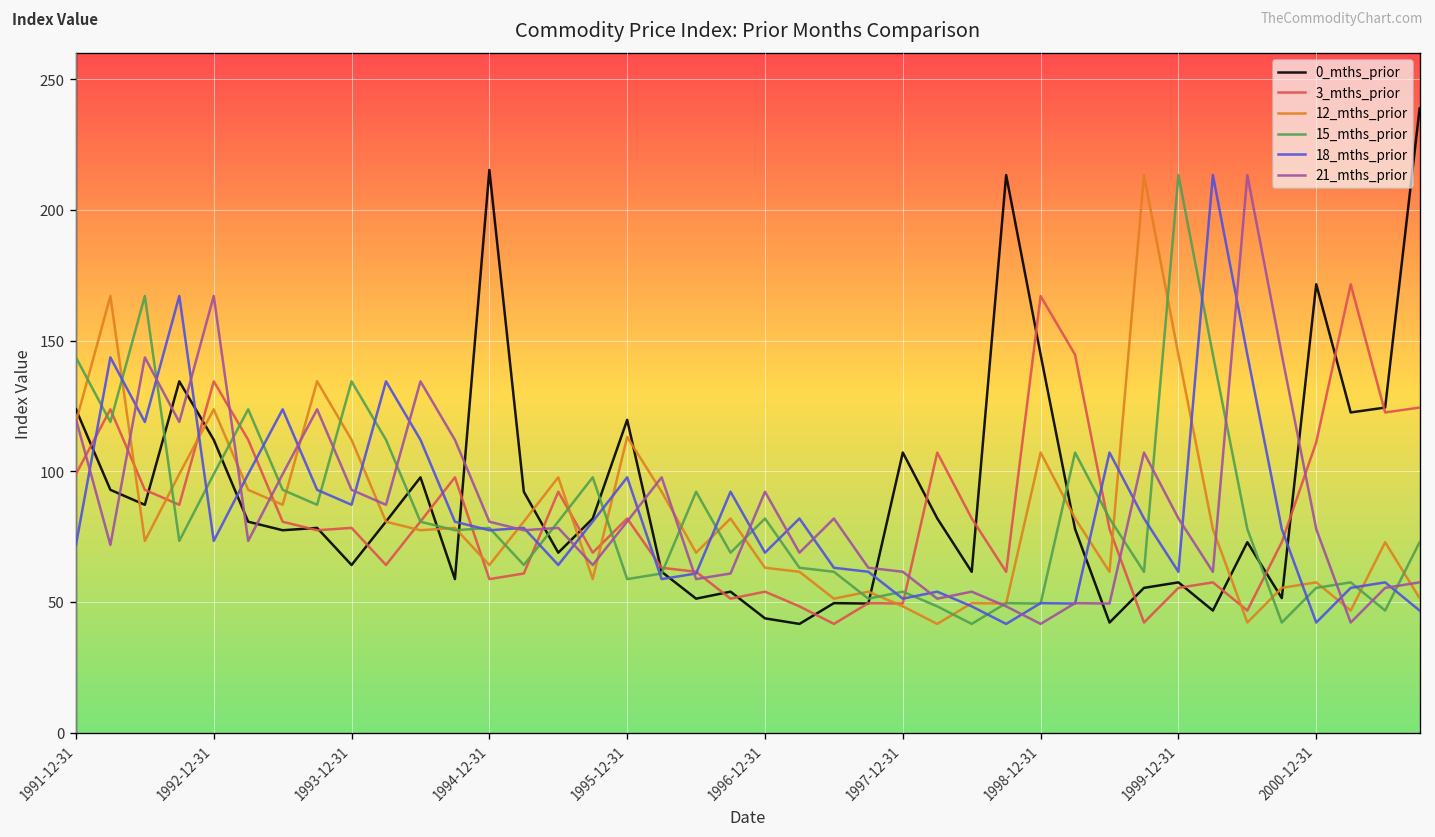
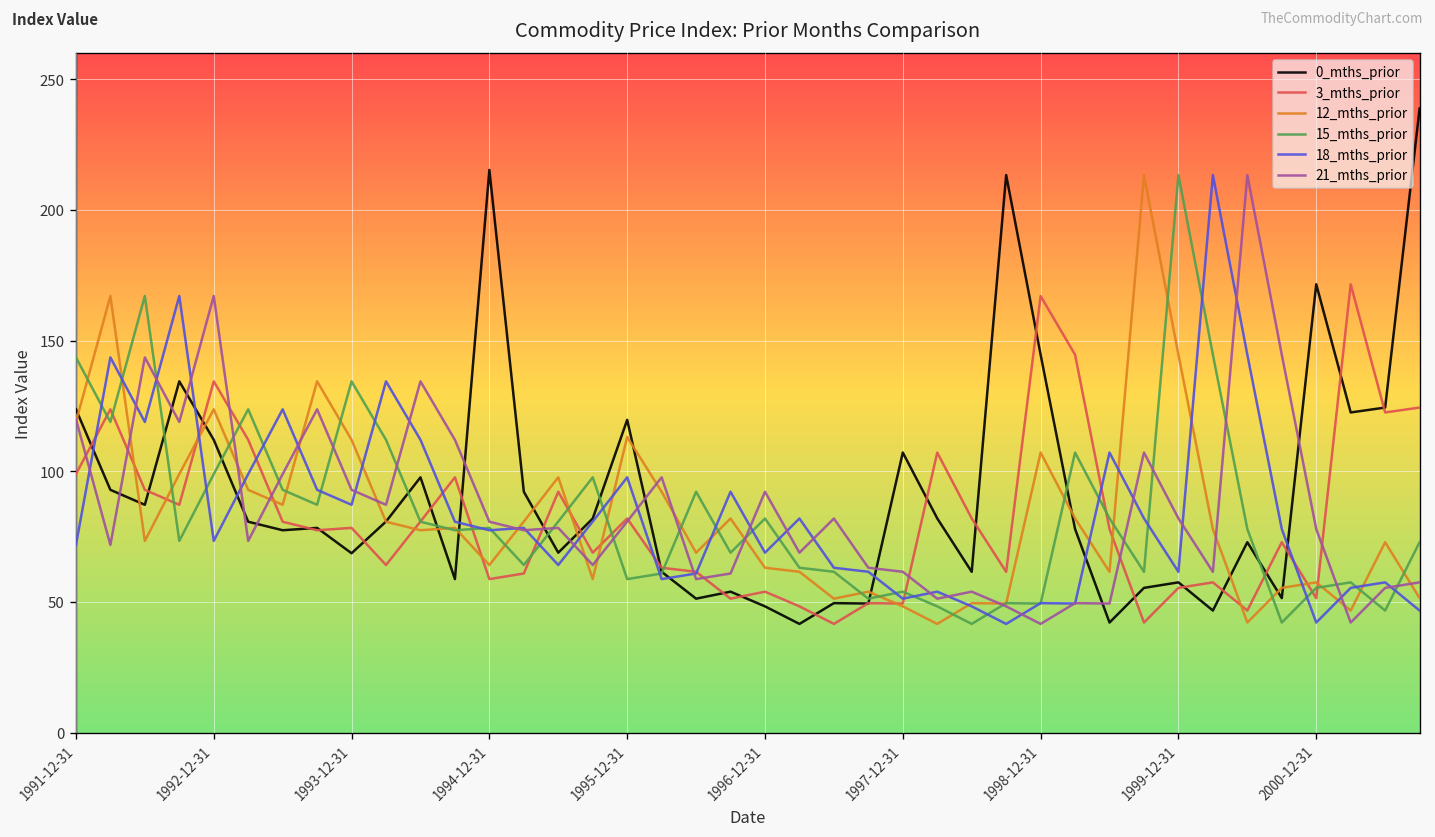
0_mths_prior, 1993-12-31: 64 -> 69
0_mths_prior, 1996-12-31: 44 -> 48
3_mths_prior, 2000-12-31: 111 -> 52
